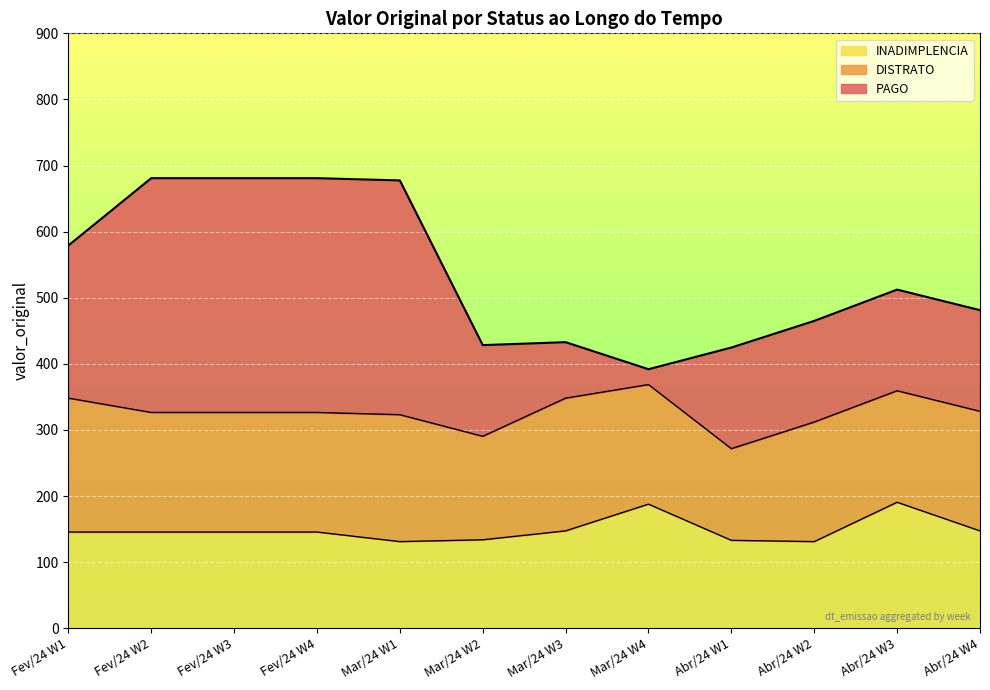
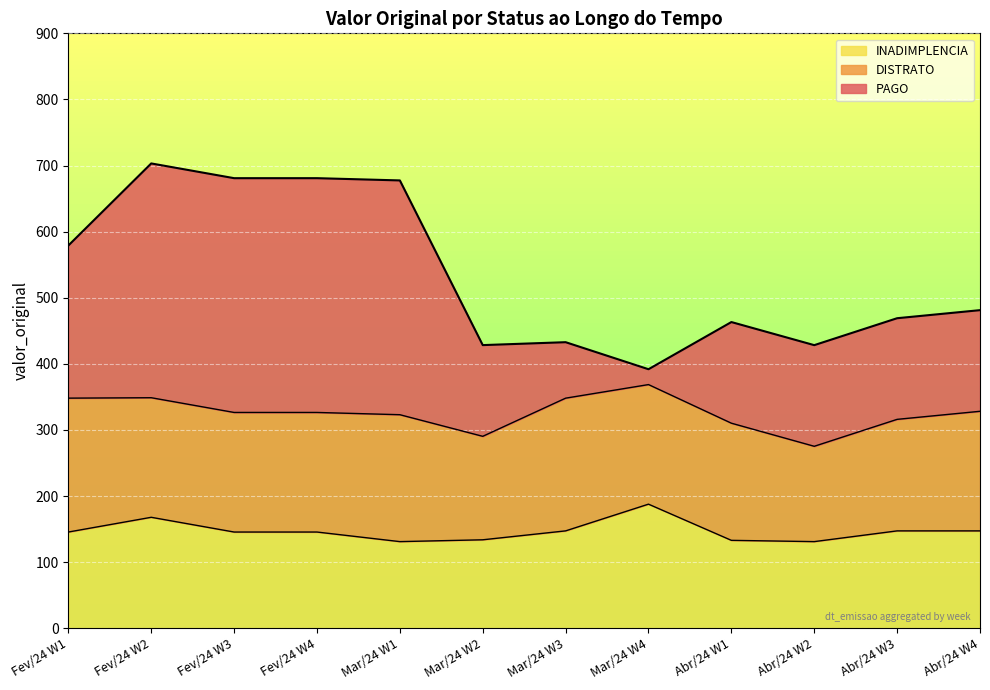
INADIMPLENCIA, Fev/24 W2: 150 -> 170
DISTRATO, Abr/24 W1: 140 -> 180
DISTRATO, Abr/24 W2: 180 -> 140
INADIMPLENCIA, Abr/24 W3: 190 -> 150
